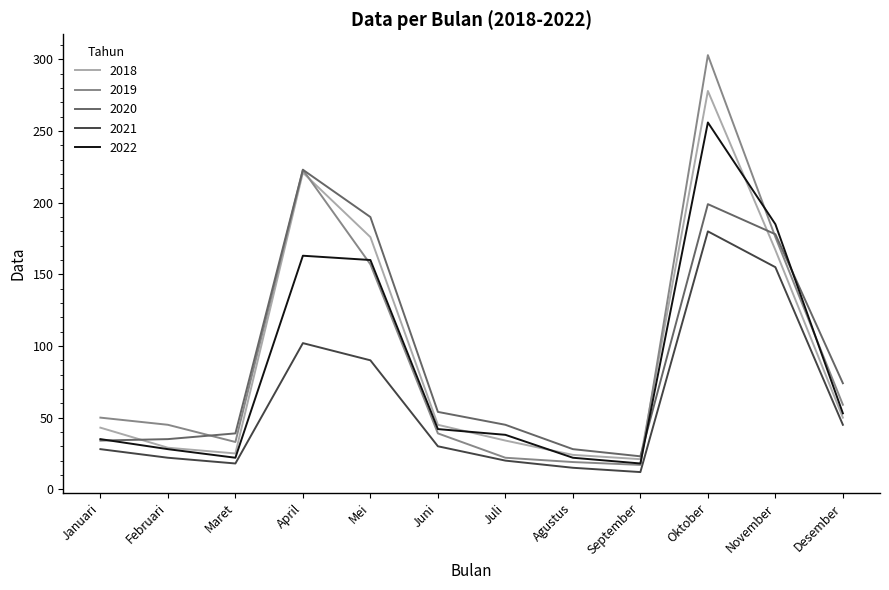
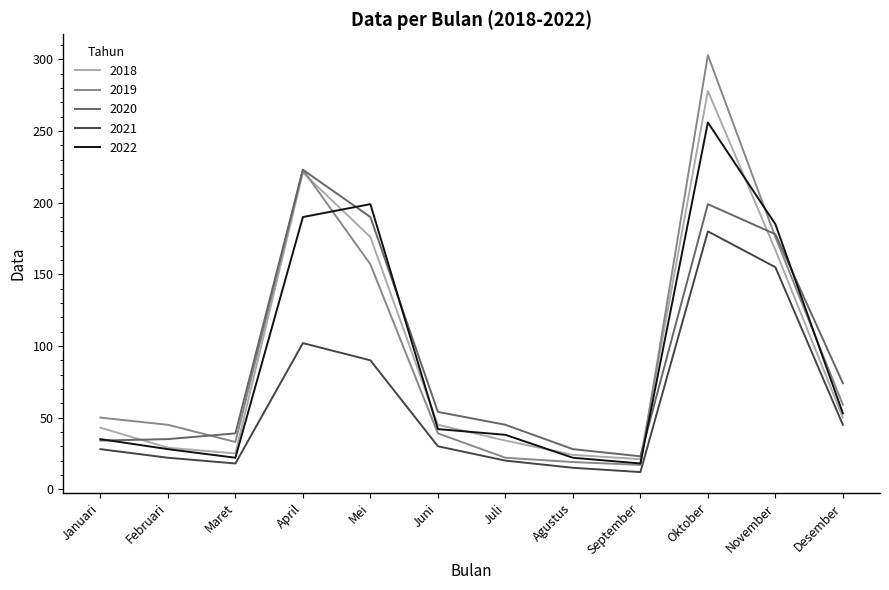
2022, April: 163 -> 190
2022, Mei: 160 -> 199
